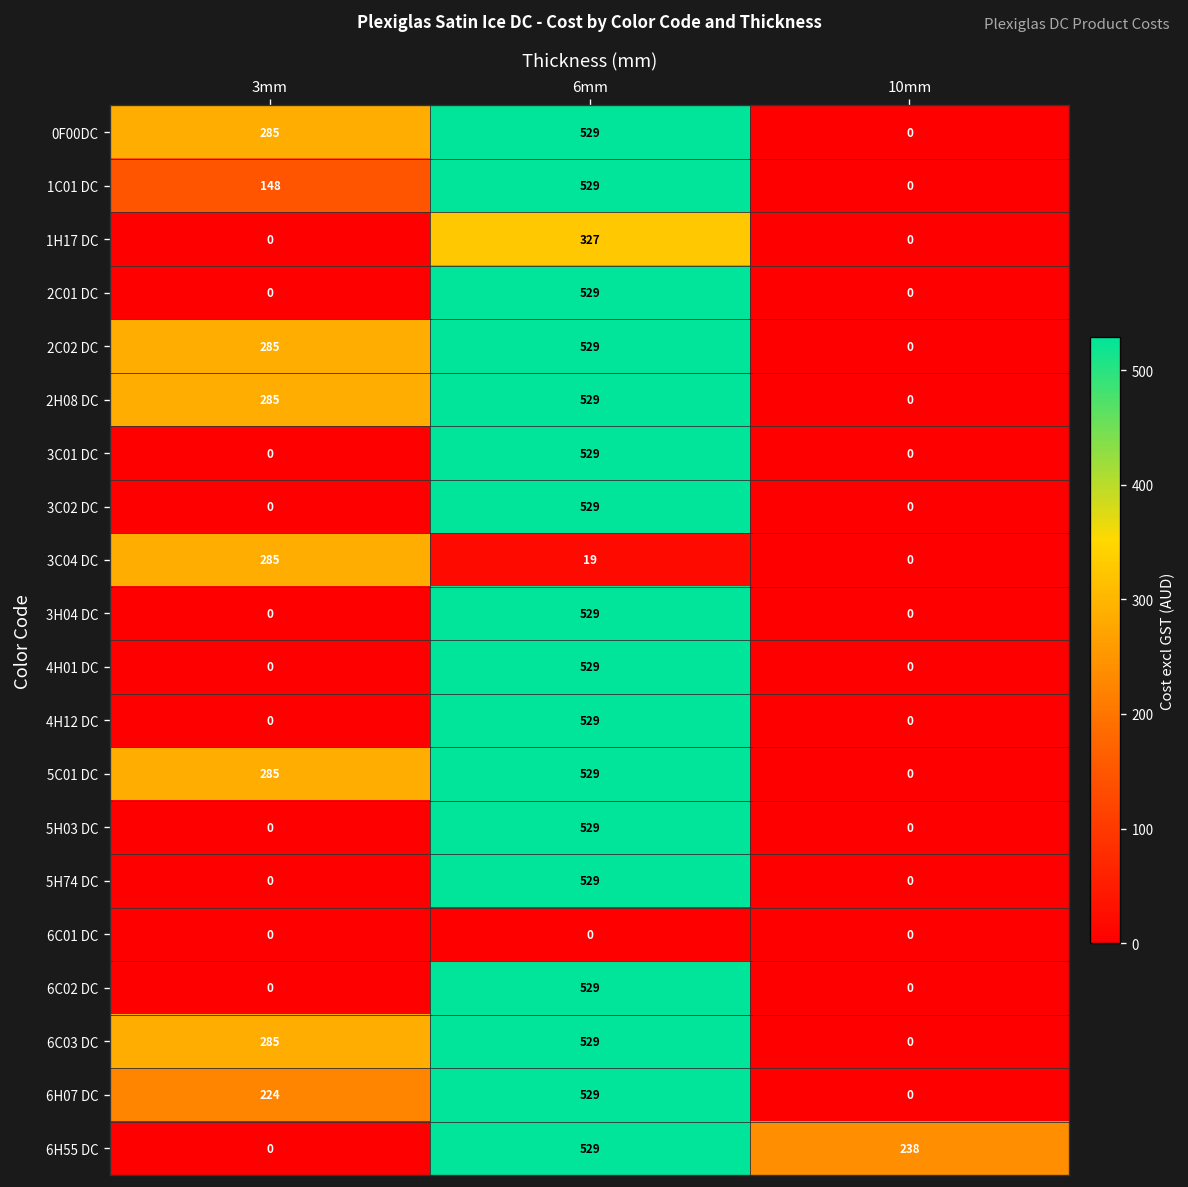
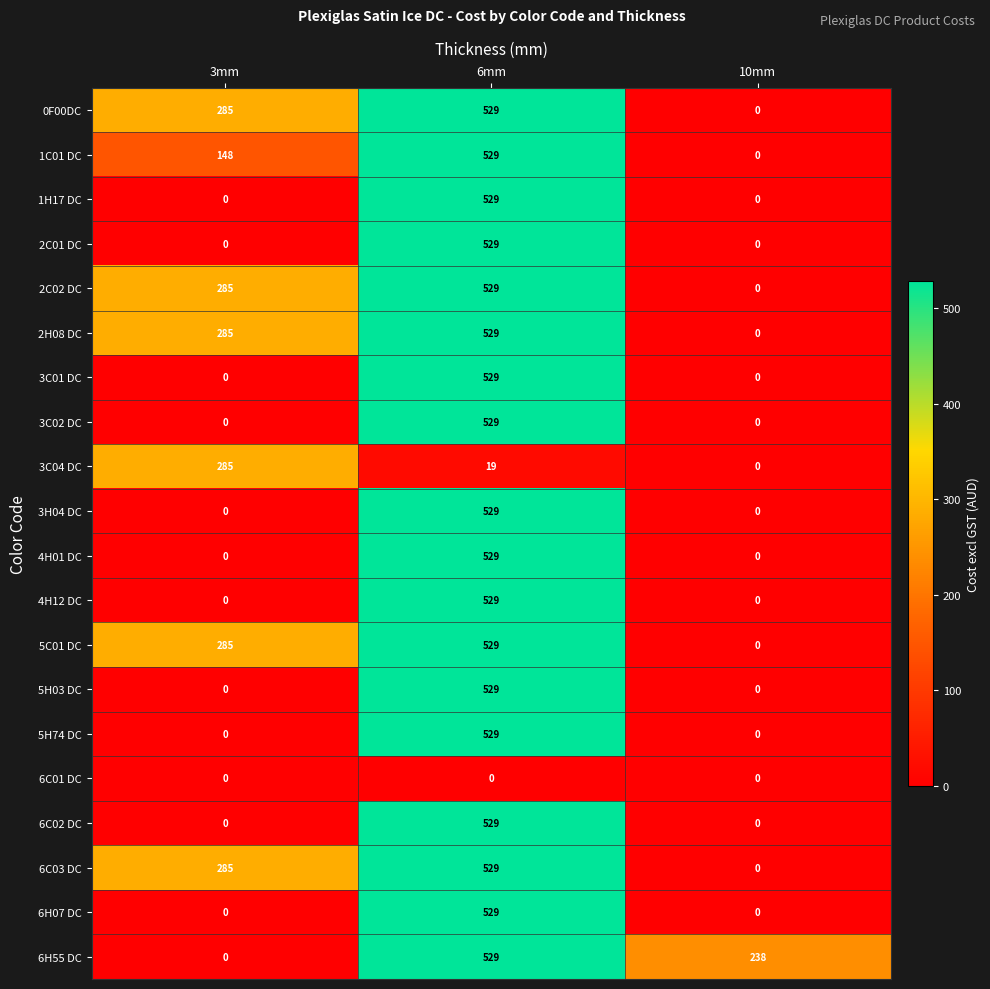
1H17 DC, 6mm: 327 -> 529
6H07 DC, 3mm: 224 -> 0
